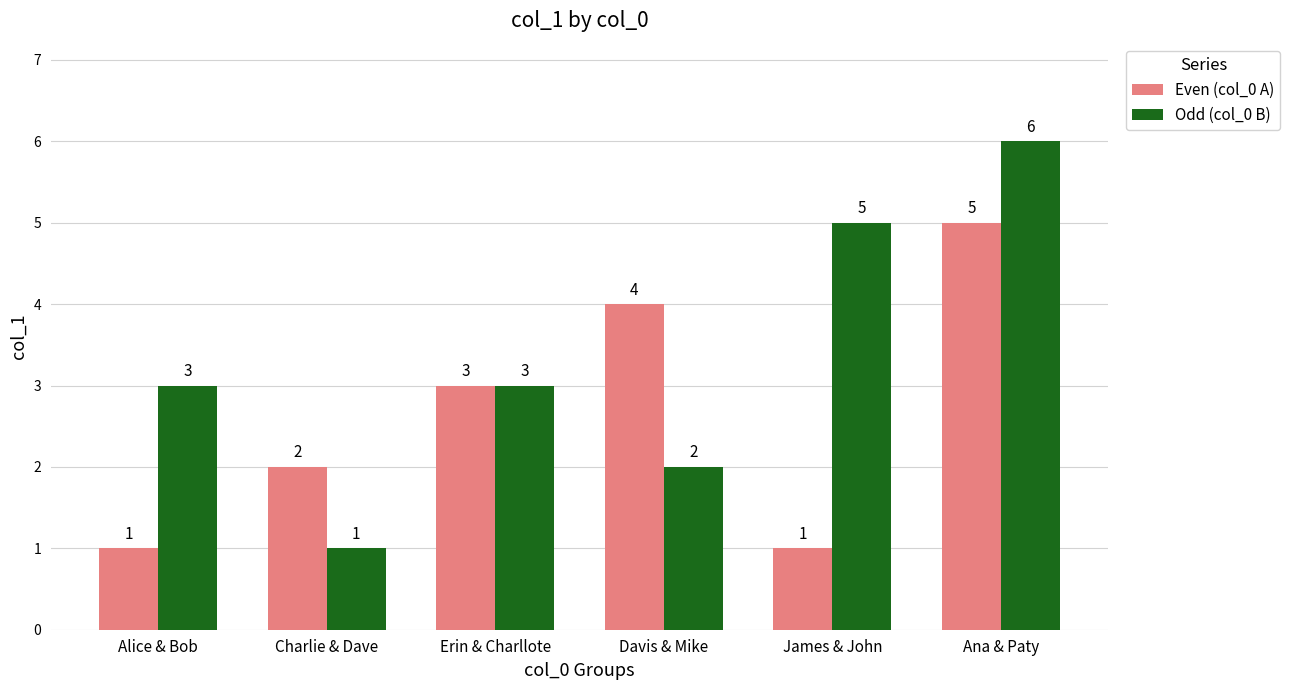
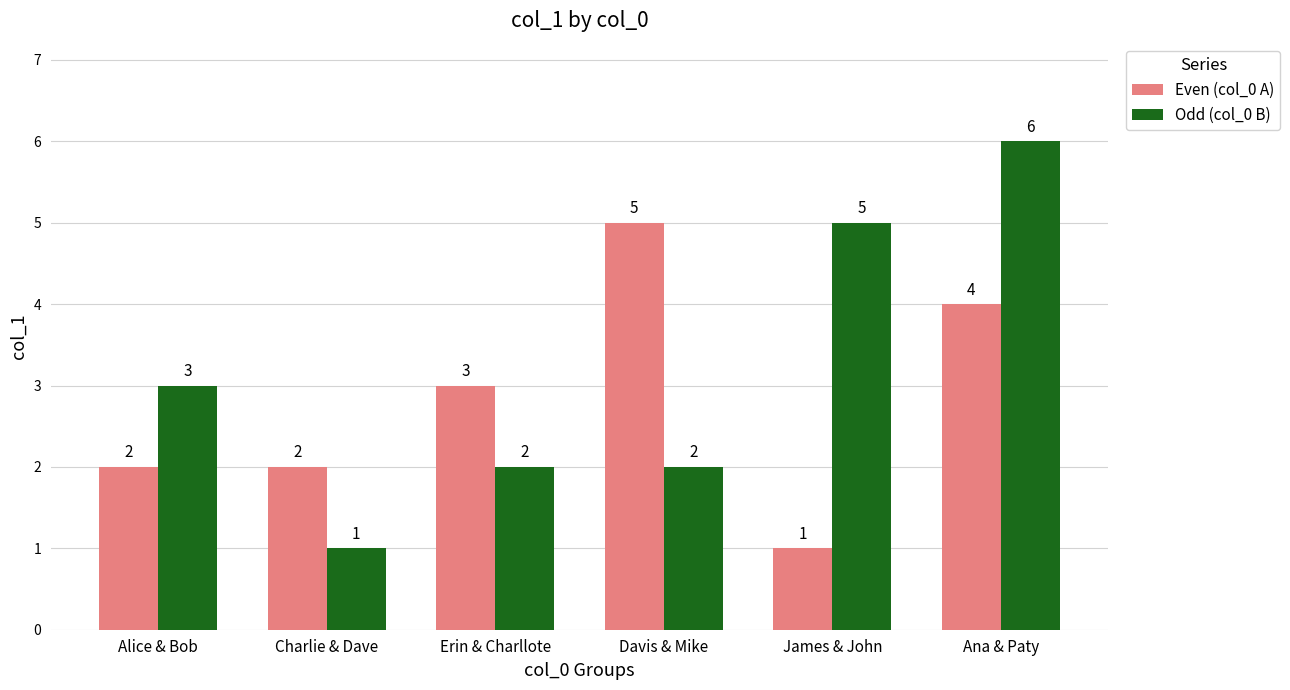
Even (col_0 A), Alice & Bob: 1 -> 2
Odd (col_0 B), Erin & Charllote: 3 -> 2
Even (col_0 A), Davis & Mike: 4 -> 5
Even (col_0 A), Ana & Paty: 5 -> 4
